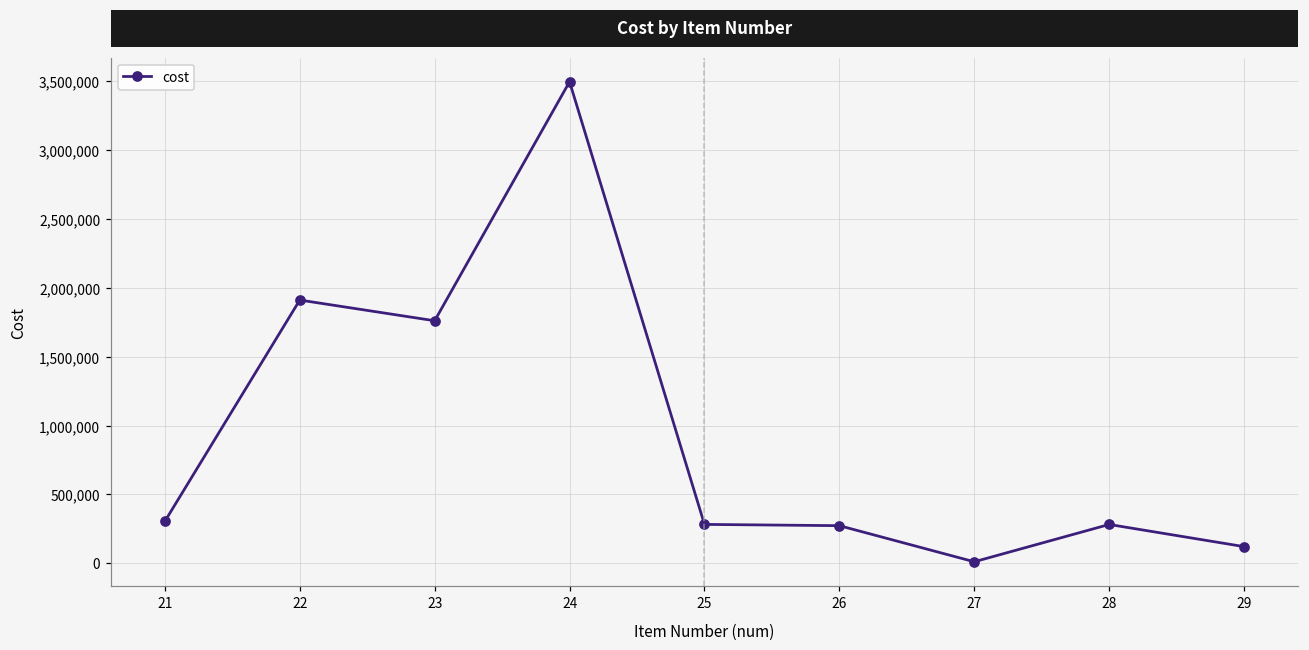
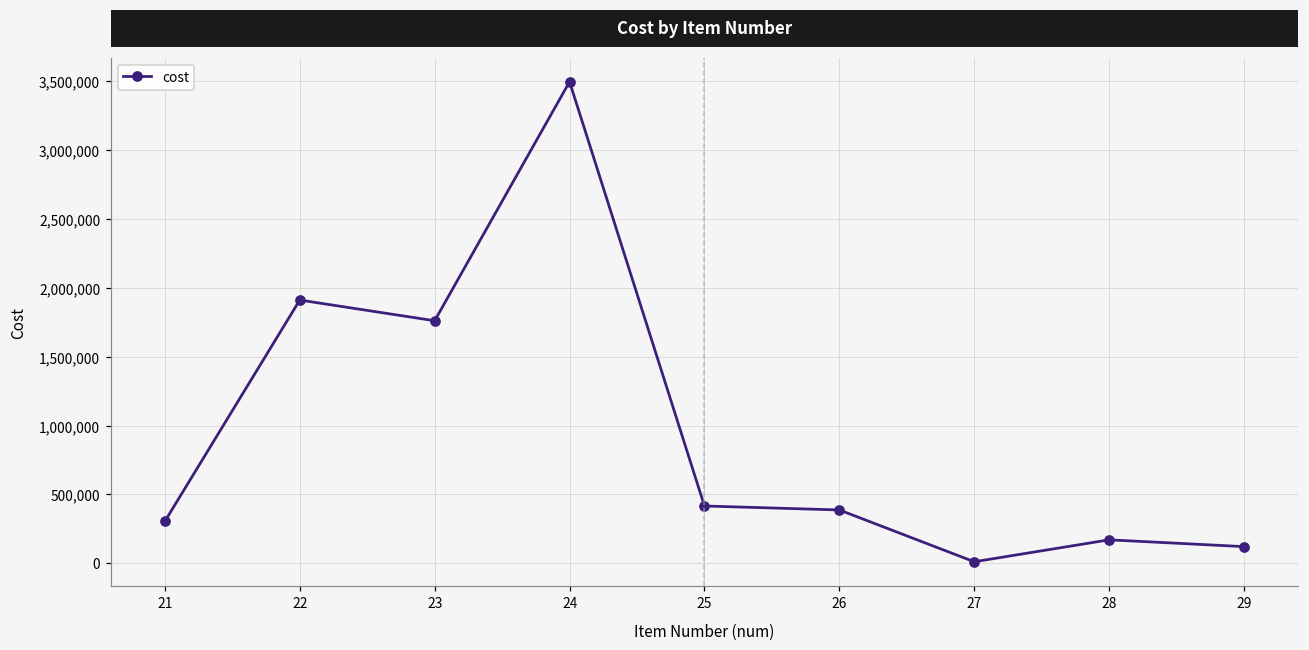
25: 280,000 -> 420,000
26: 270,000 -> 390,000
28: 280,000 -> 170,000
